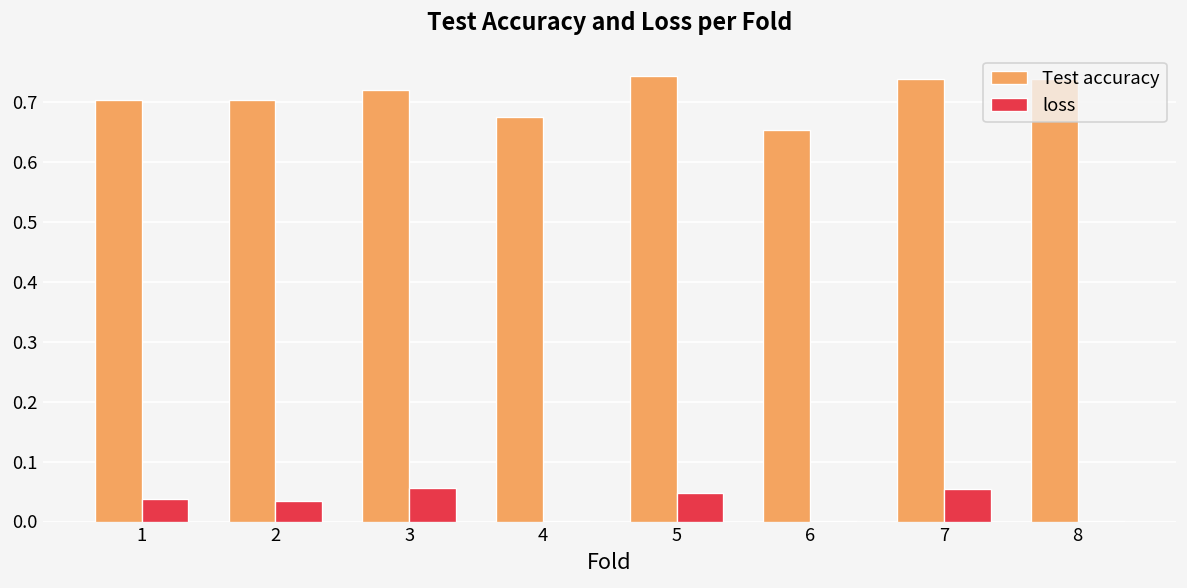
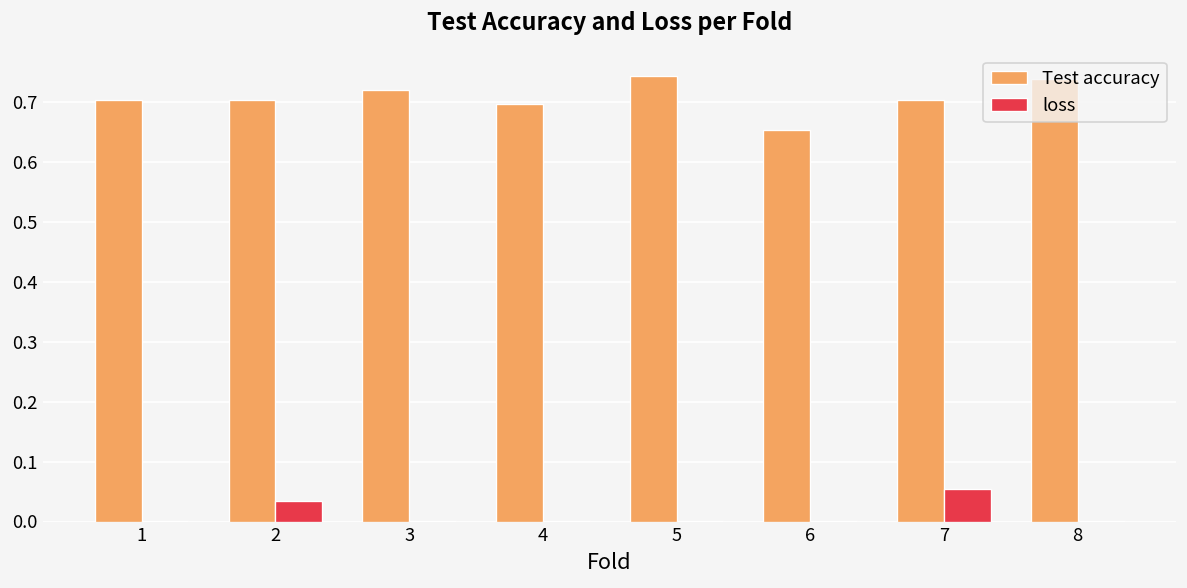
loss, 1: 0.04 -> 0.00
loss, 3: 0.06 -> 0.00
Test accuracy, 4: 0.67 -> 0.70
loss, 5: 0.05 -> 0.00
Test accuracy, 7: 0.74 -> 0.70
